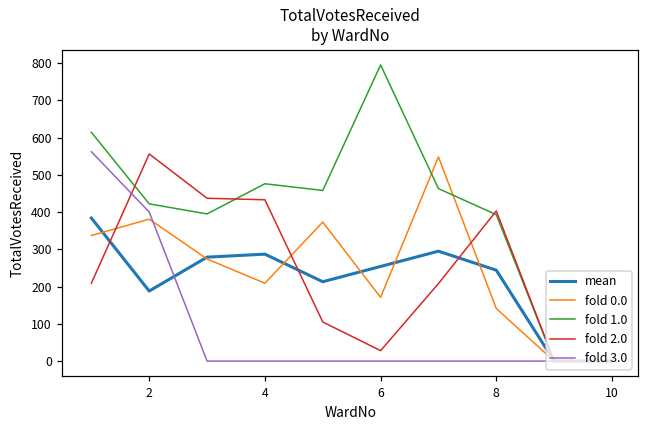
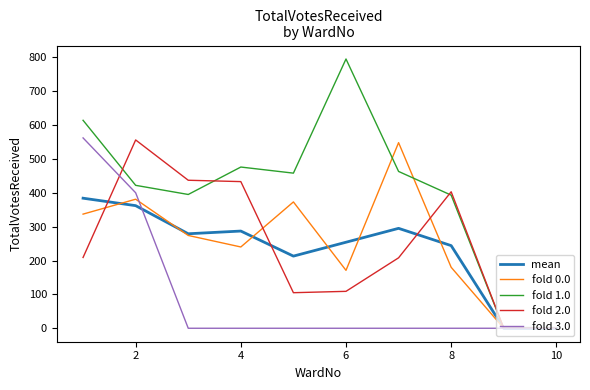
mean, 2: 190 -> 360
fold 0.0, 4: 210 -> 240
fold 2.0, 6: 30 -> 110
fold 0.0, 8: 140 -> 180
